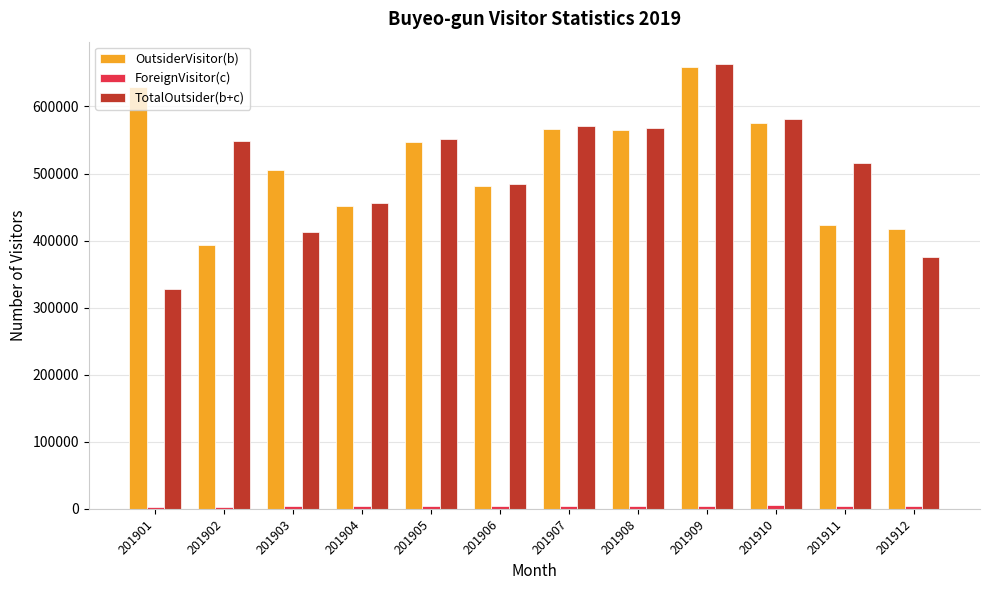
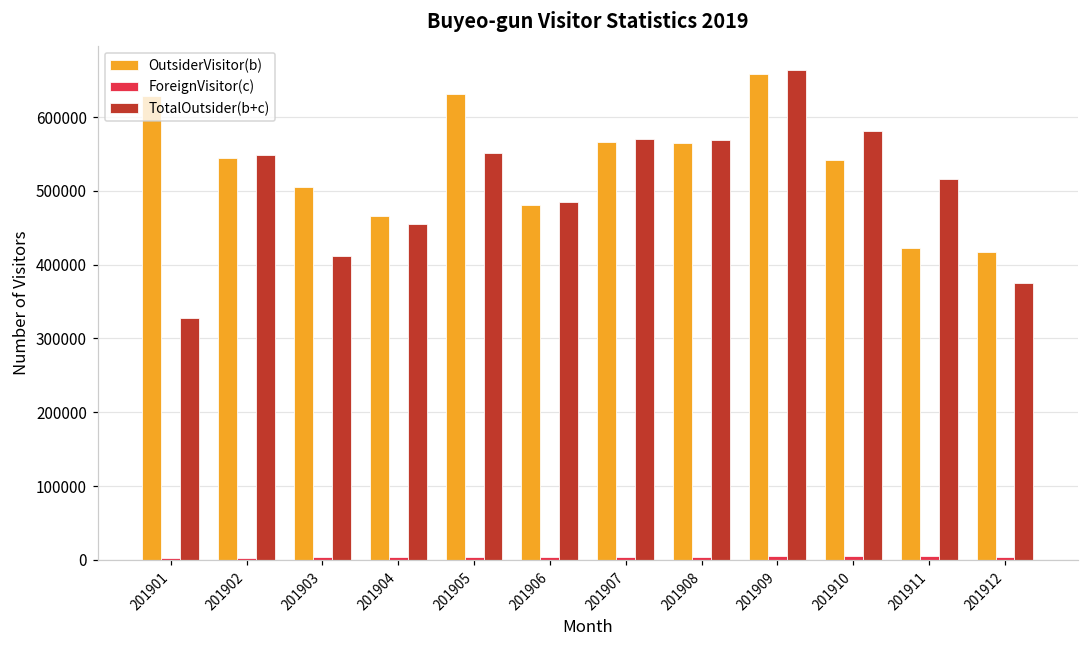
OutsiderVisitor(b), 201902: 390000 -> 550000
OutsiderVisitor(b), 201904: 450000 -> 470000
OutsiderVisitor(b), 201905: 550000 -> 630000
OutsiderVisitor(b), 201910: 580000 -> 540000
